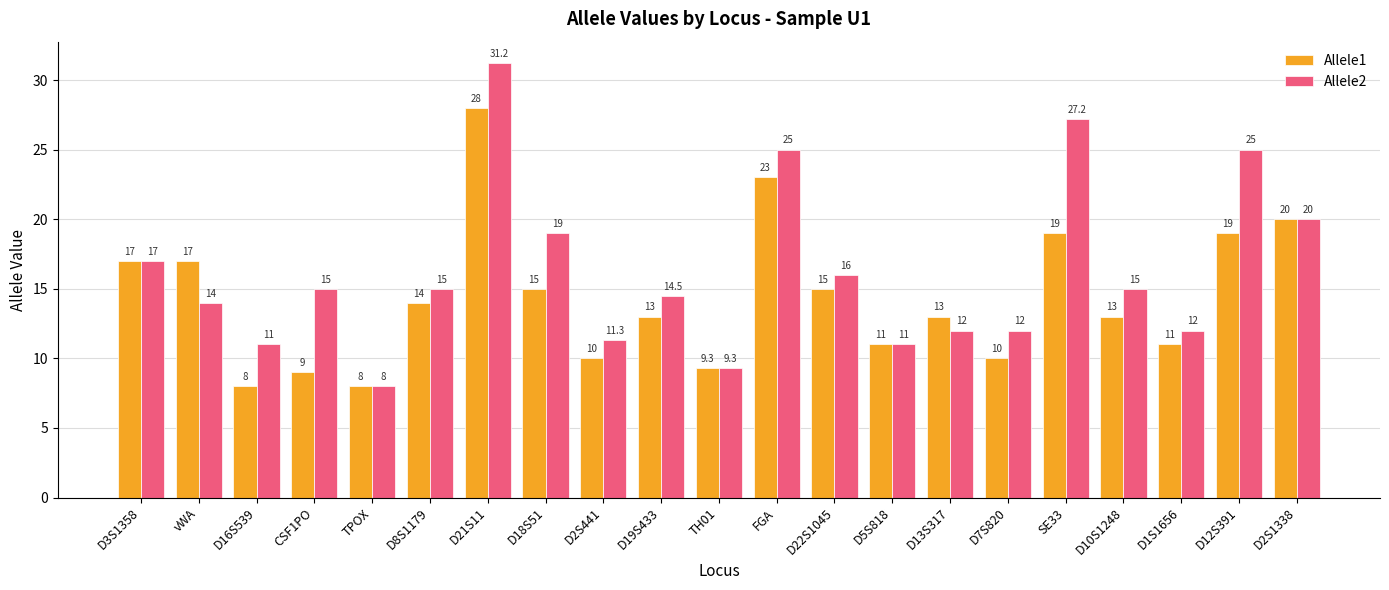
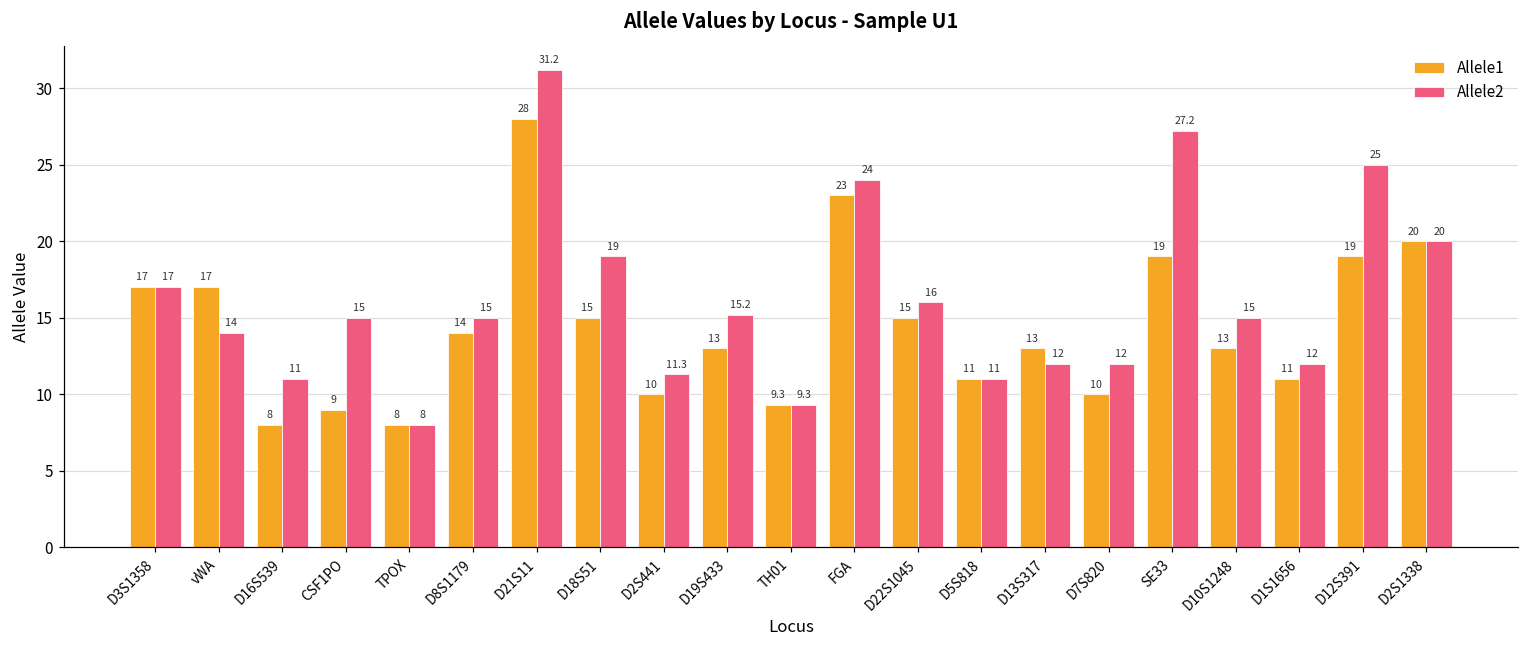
Allele2, D19S433: 14.5 -> 15.2
Allele2, FGA: 25 -> 24
